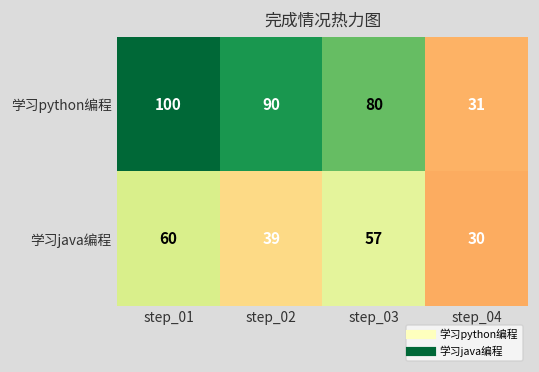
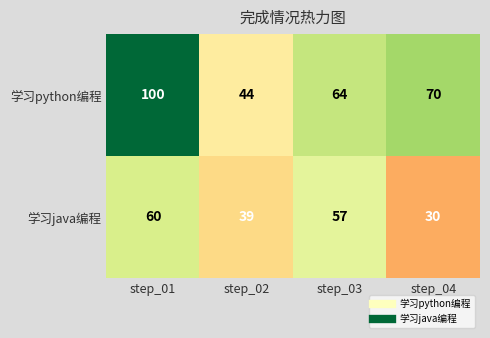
学习python编程, step_02: 90 -> 44
学习python编程, step_03: 80 -> 64
学习python编程, step_04: 31 -> 70
